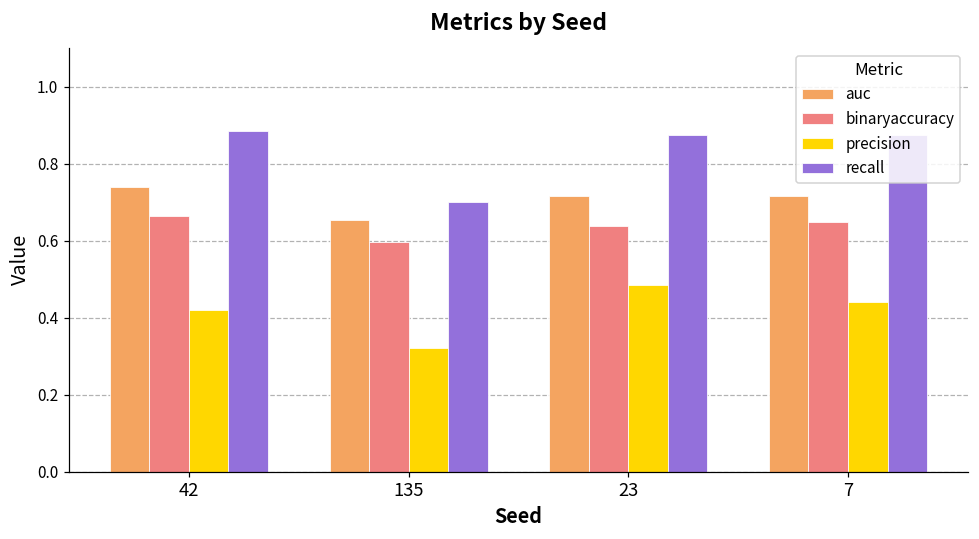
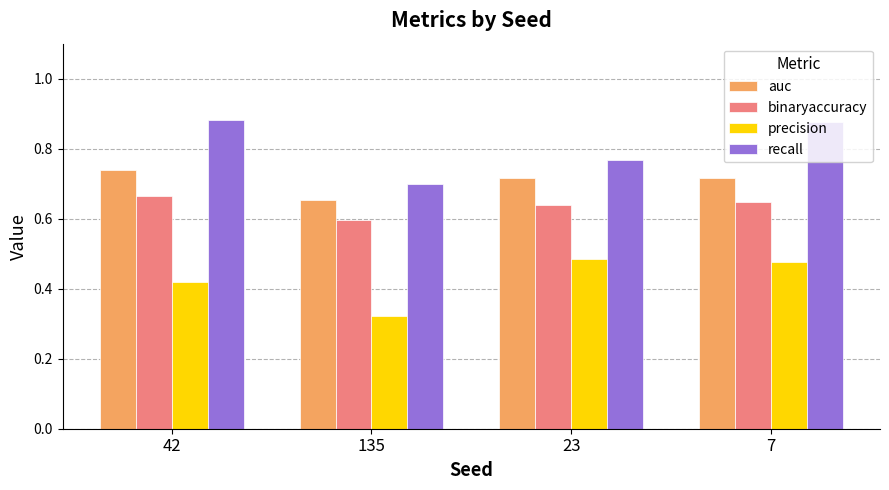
recall, 23: 0.88 -> 0.77
precision, 7: 0.44 -> 0.48
